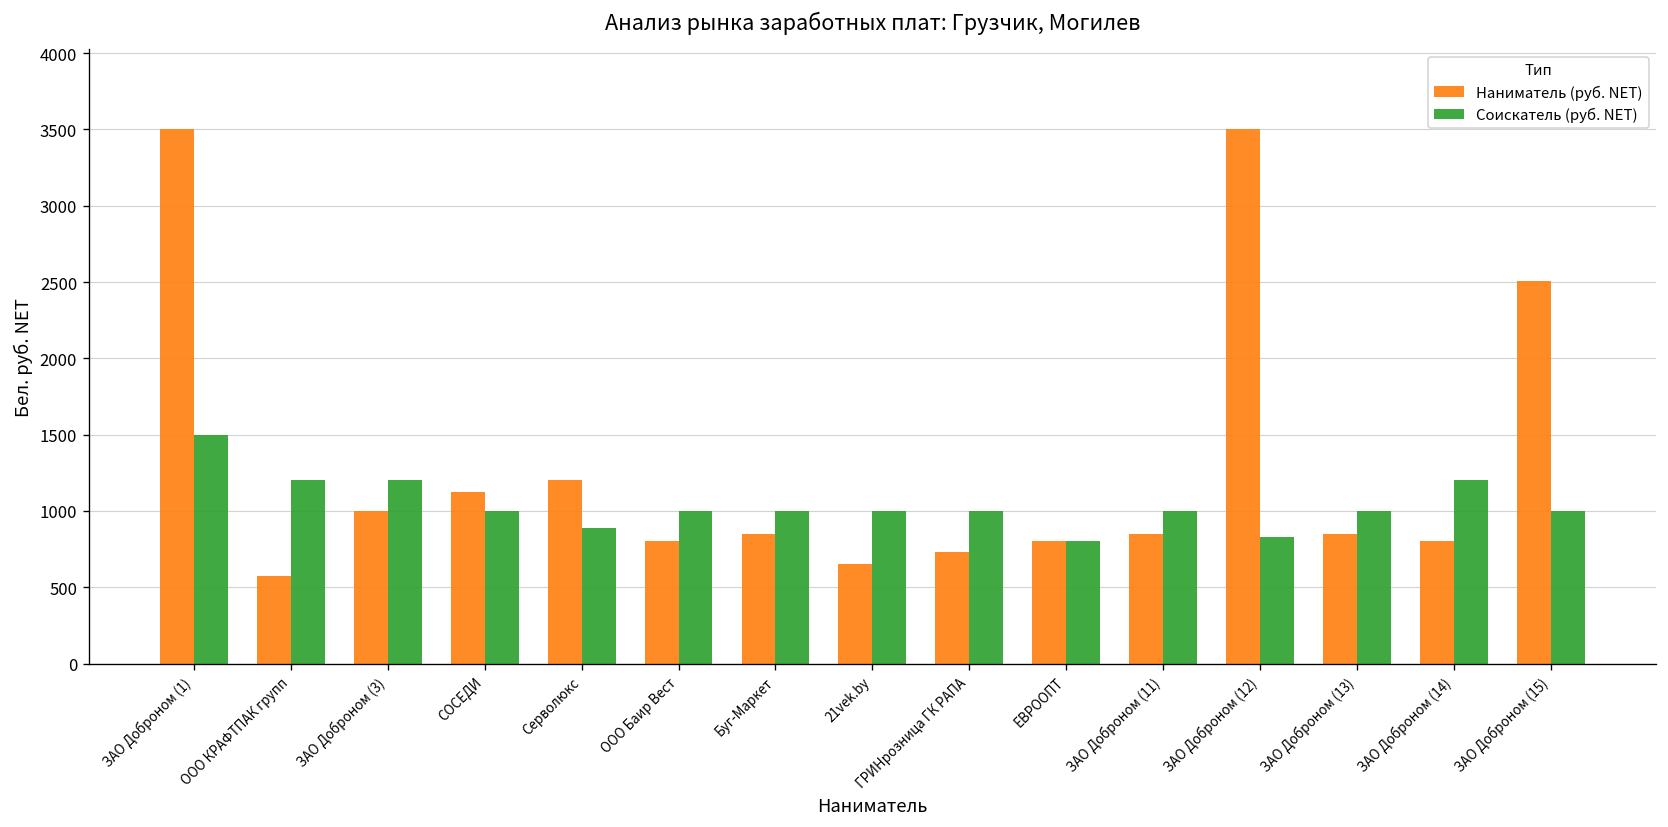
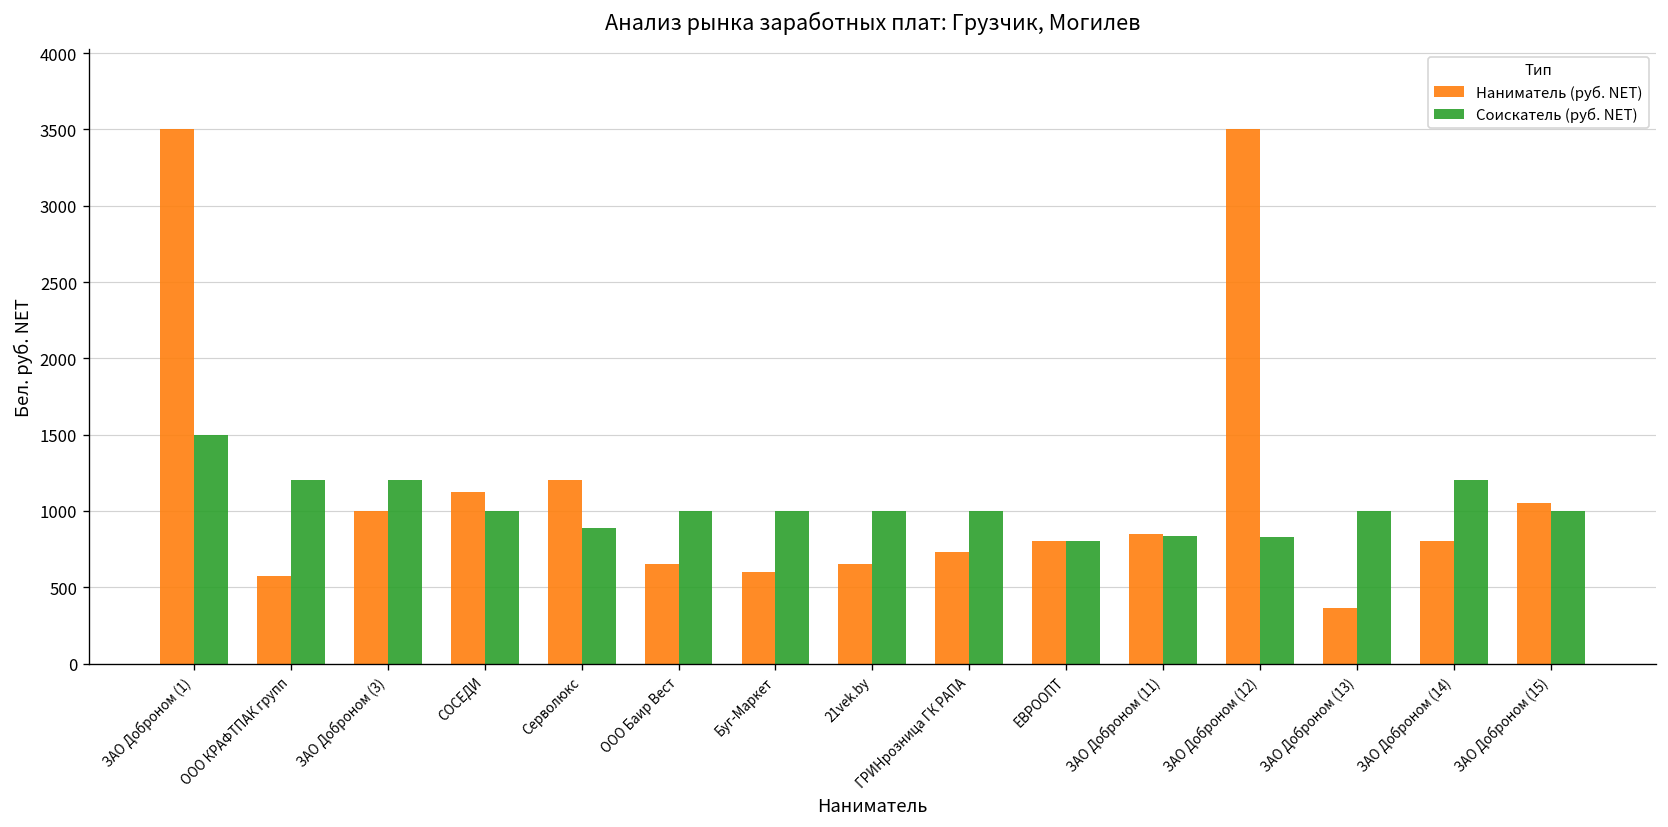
Наниматель (руб. NET), ООО Баир Вест: 800 -> 650
Наниматель (руб. NET), Буг-Маркет: 850 -> 600
Соискатель (руб. NET), ЗАО Доброном (11): 1000 -> 840
Наниматель (руб. NET), ЗАО Доброном (13): 850 -> 360
Наниматель (руб. NET), ЗАО Доброном (15): 2510 -> 1050
